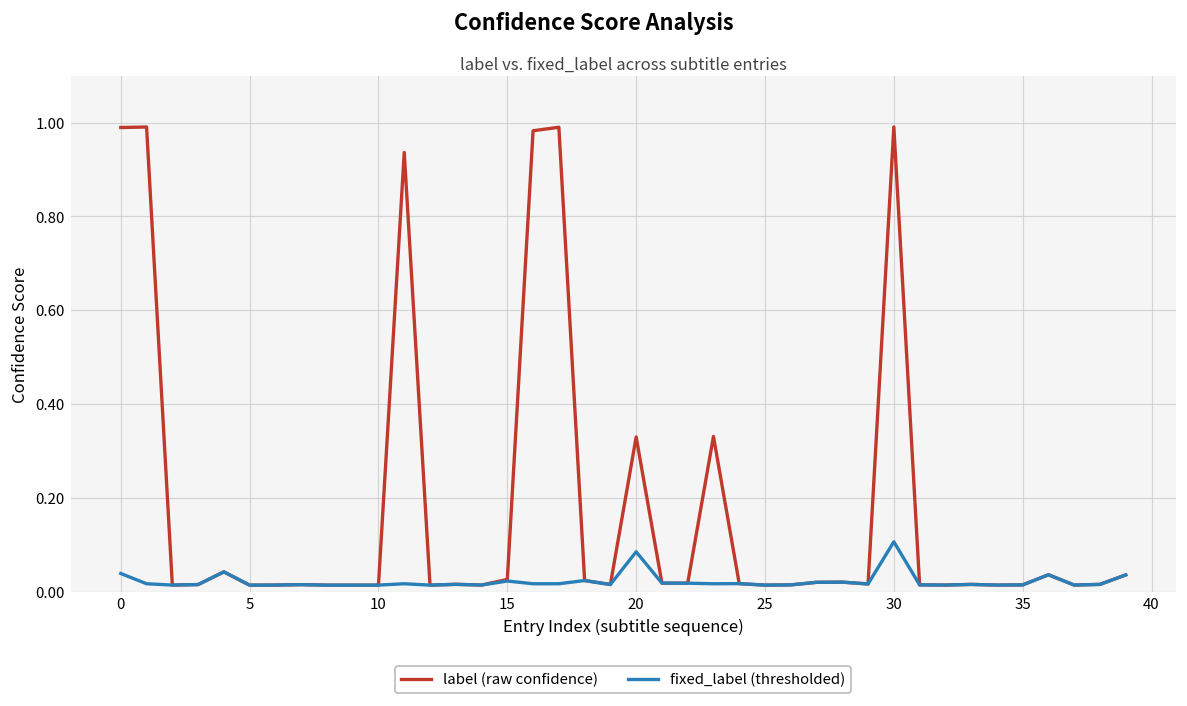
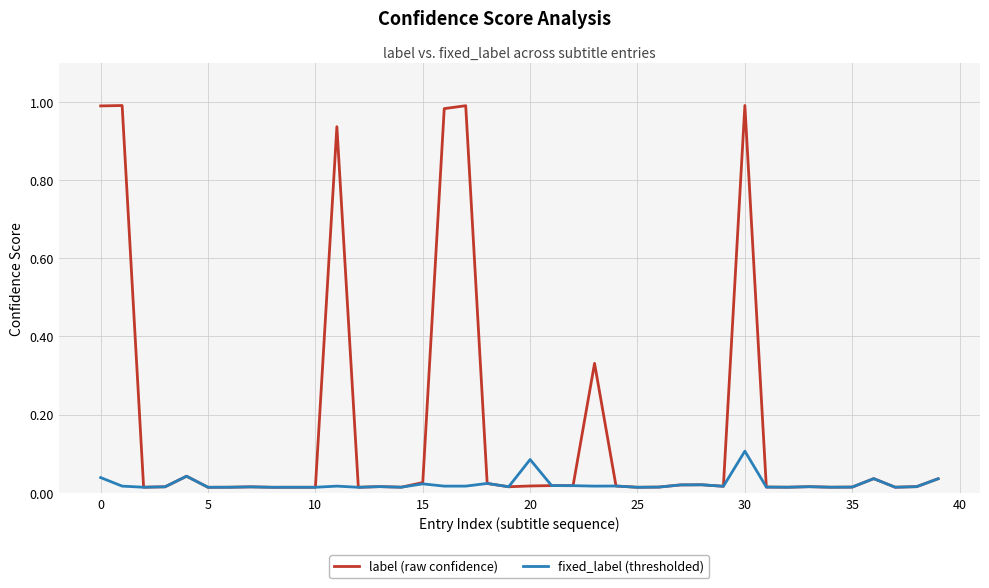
label (raw confidence), 20: 0.33 -> 0.02
